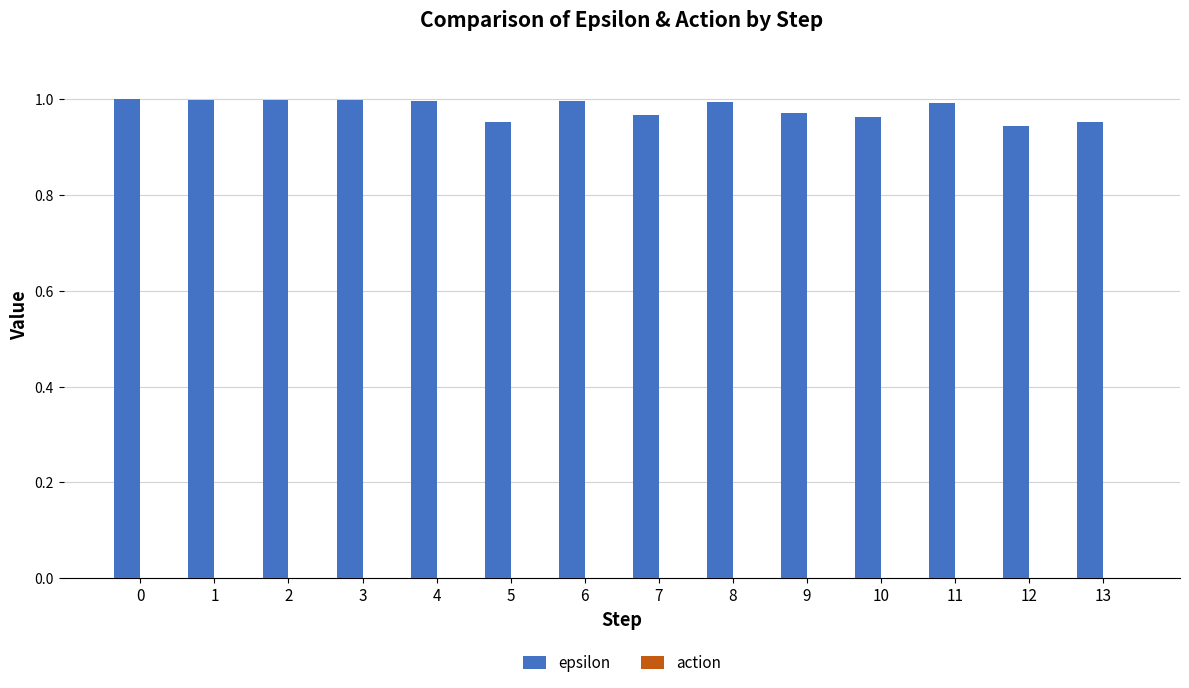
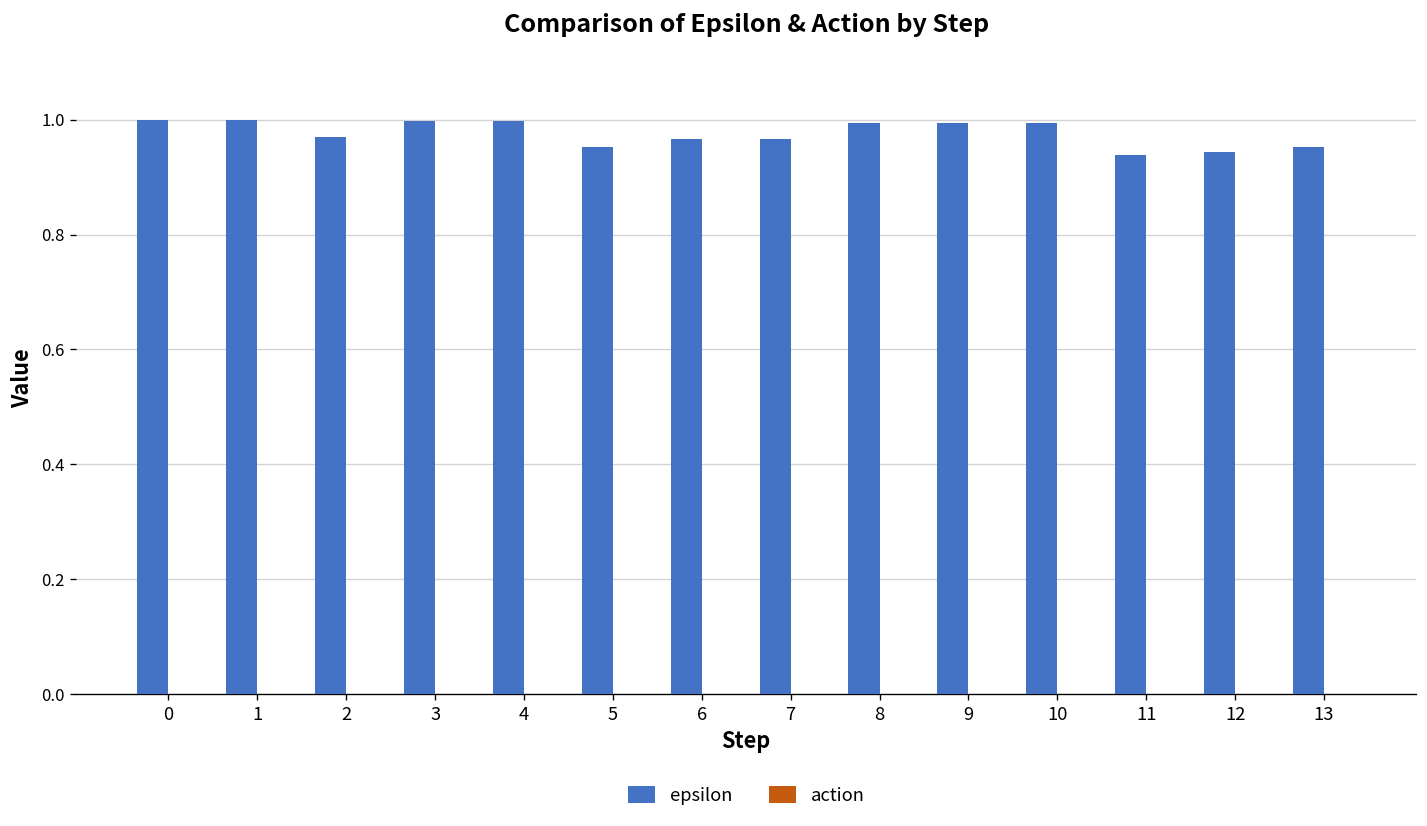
epsilon, 2: 1.00 -> 0.97
epsilon, 6: 1.00 -> 0.97
epsilon, 9: 0.97 -> 0.99
epsilon, 10: 0.96 -> 0.99
epsilon, 11: 0.99 -> 0.94
